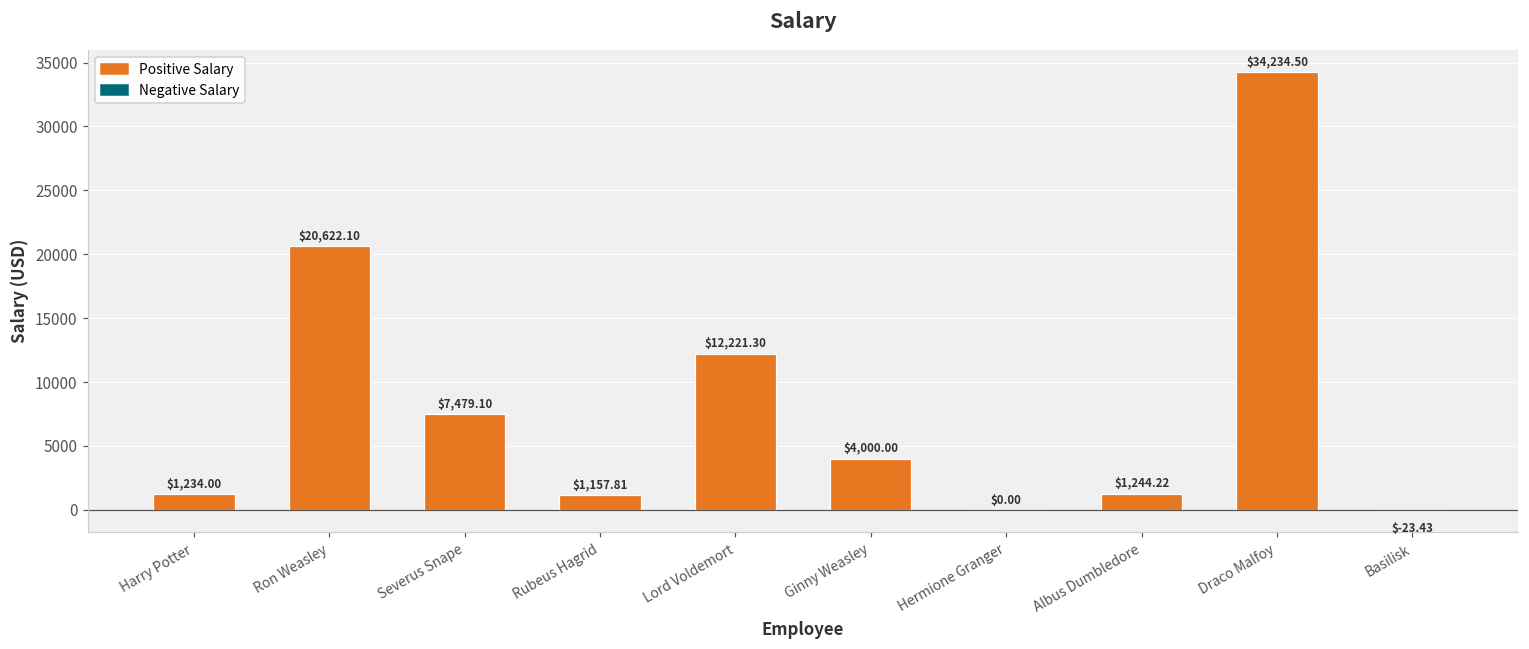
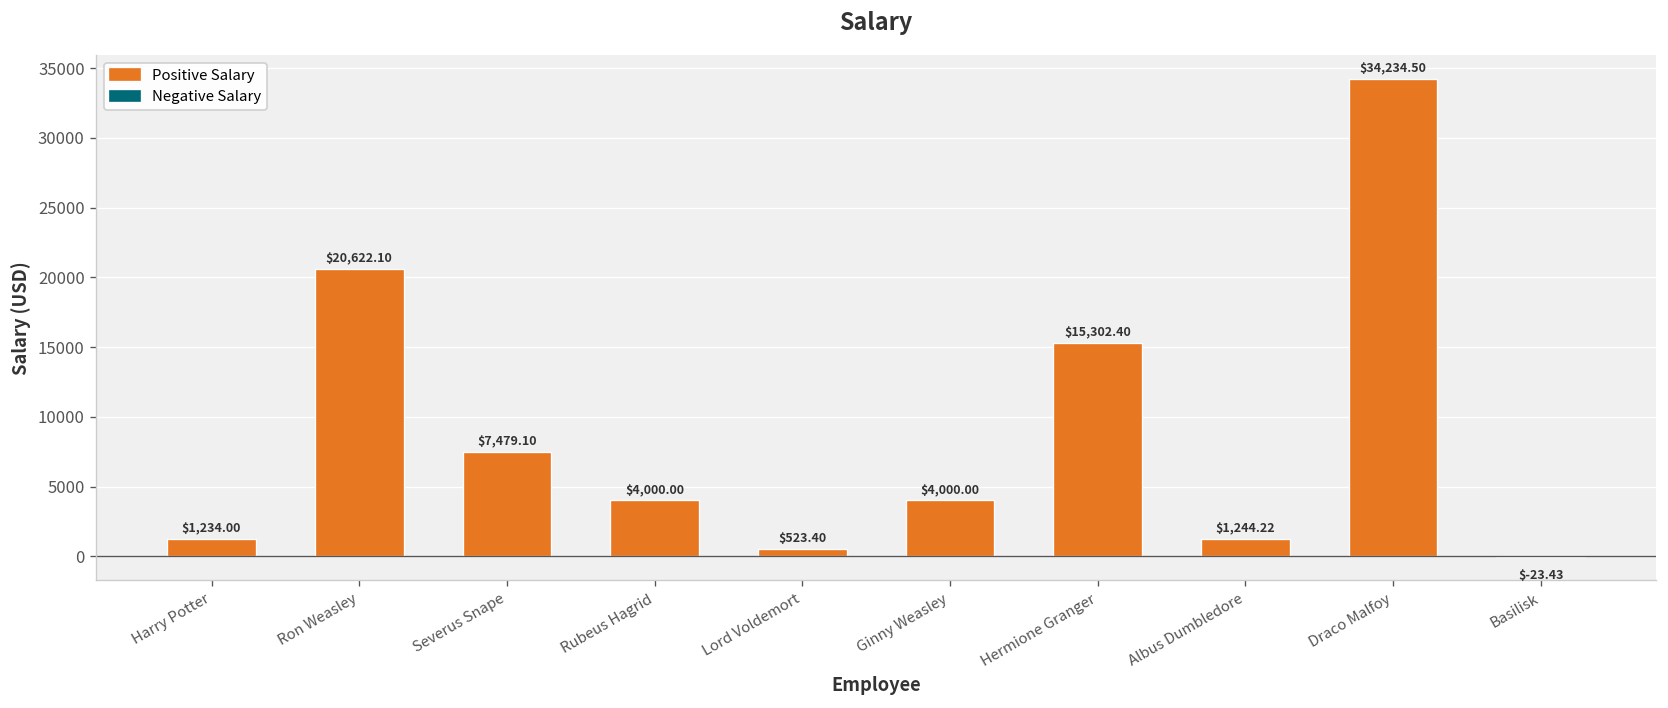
Rubeus Hagrid: $1,157.81 -> $4,000.00
Lord Voldemort: $12,221.30 -> $523.40
Hermione Granger: $0.00 -> $15,302.40
